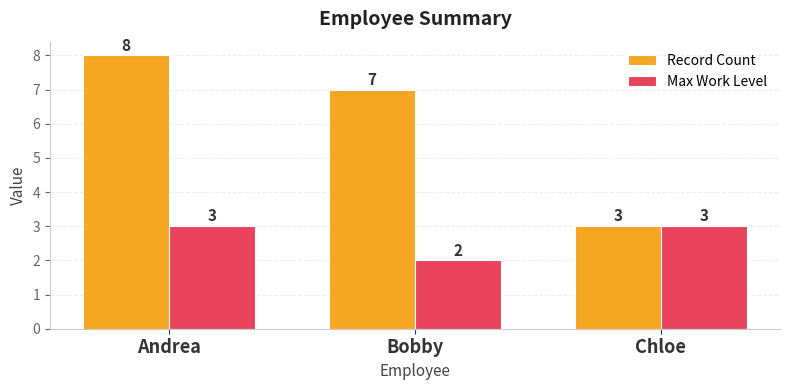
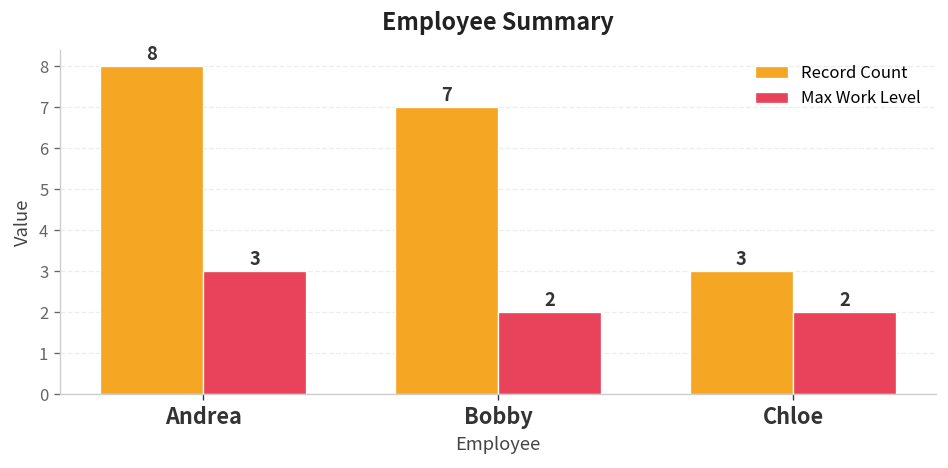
Max Work Level, Chloe: 3 -> 2
